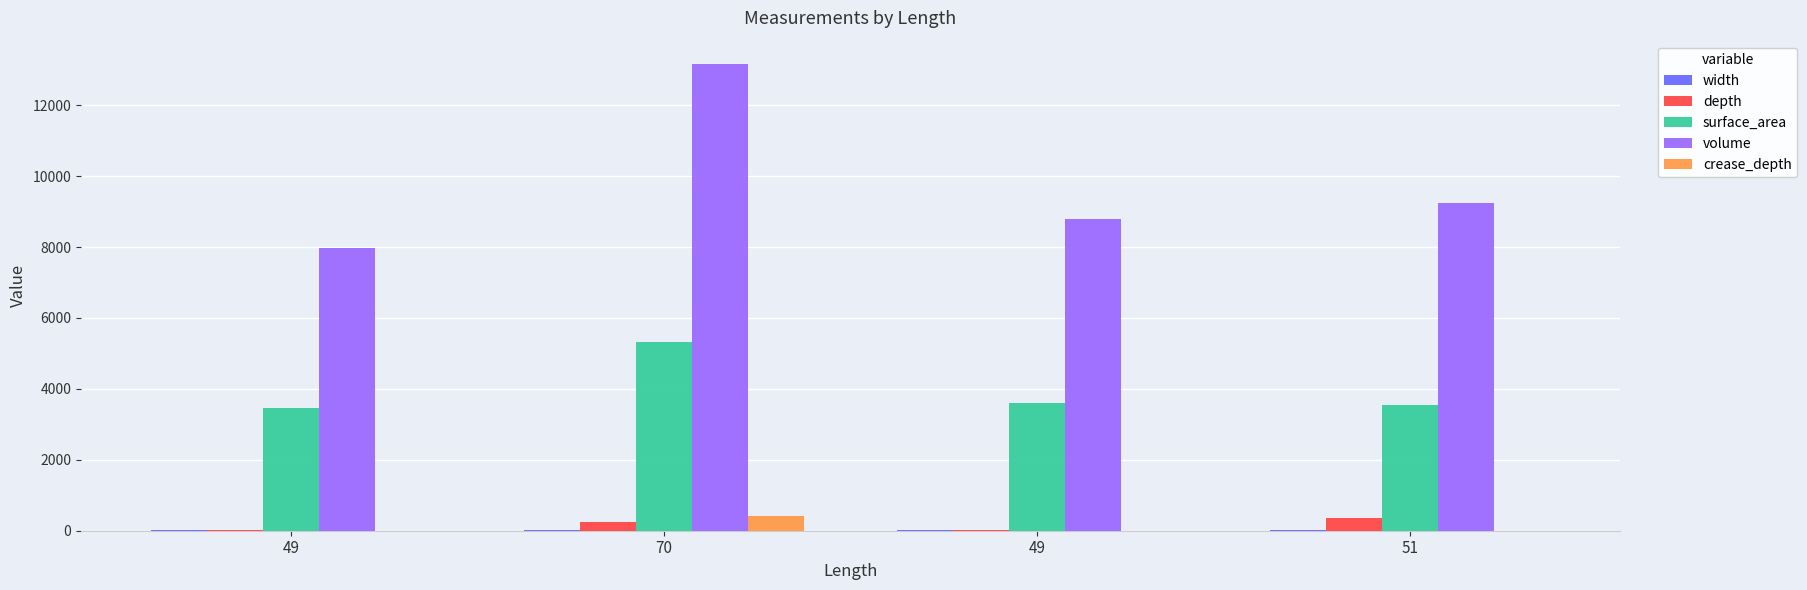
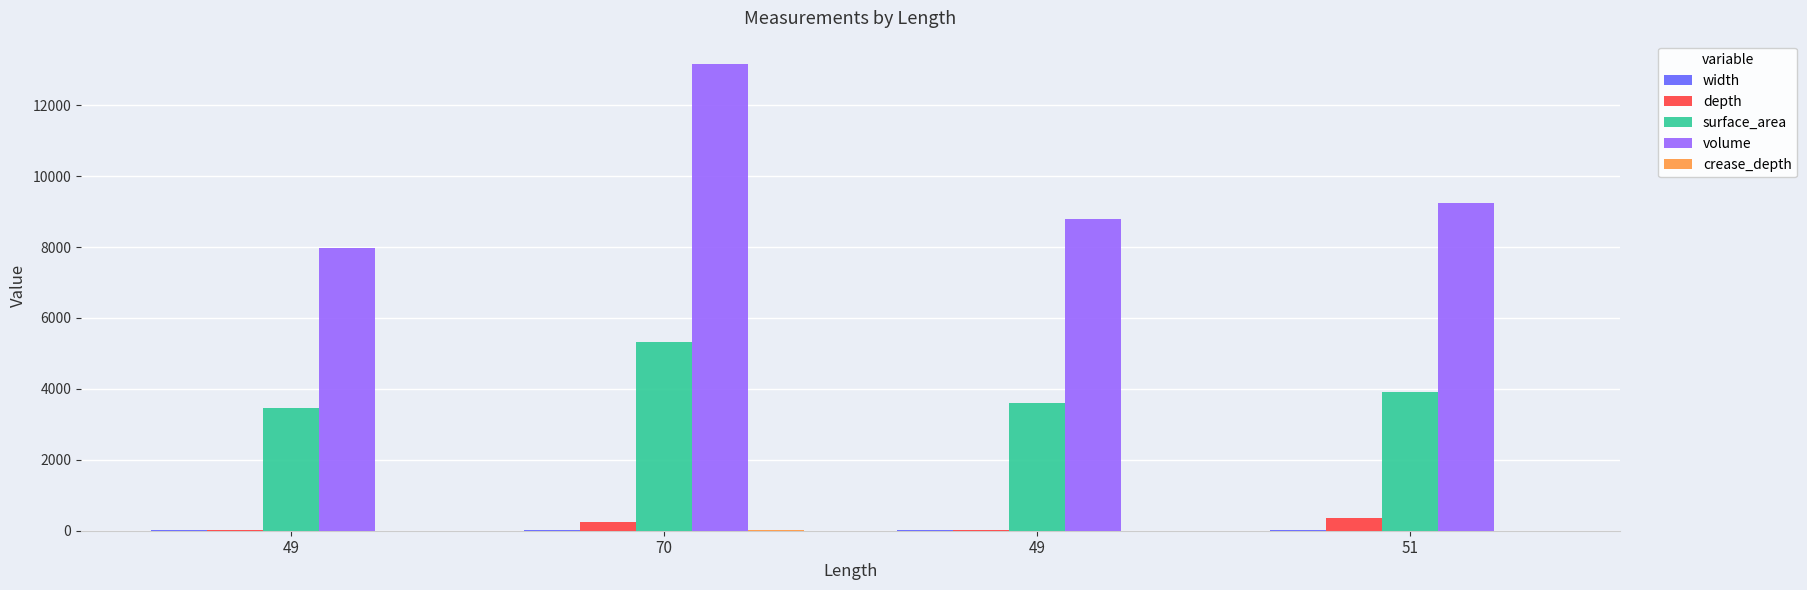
crease_depth, 70: 400 -> 0
surface_area, 51: 3500 -> 3900
